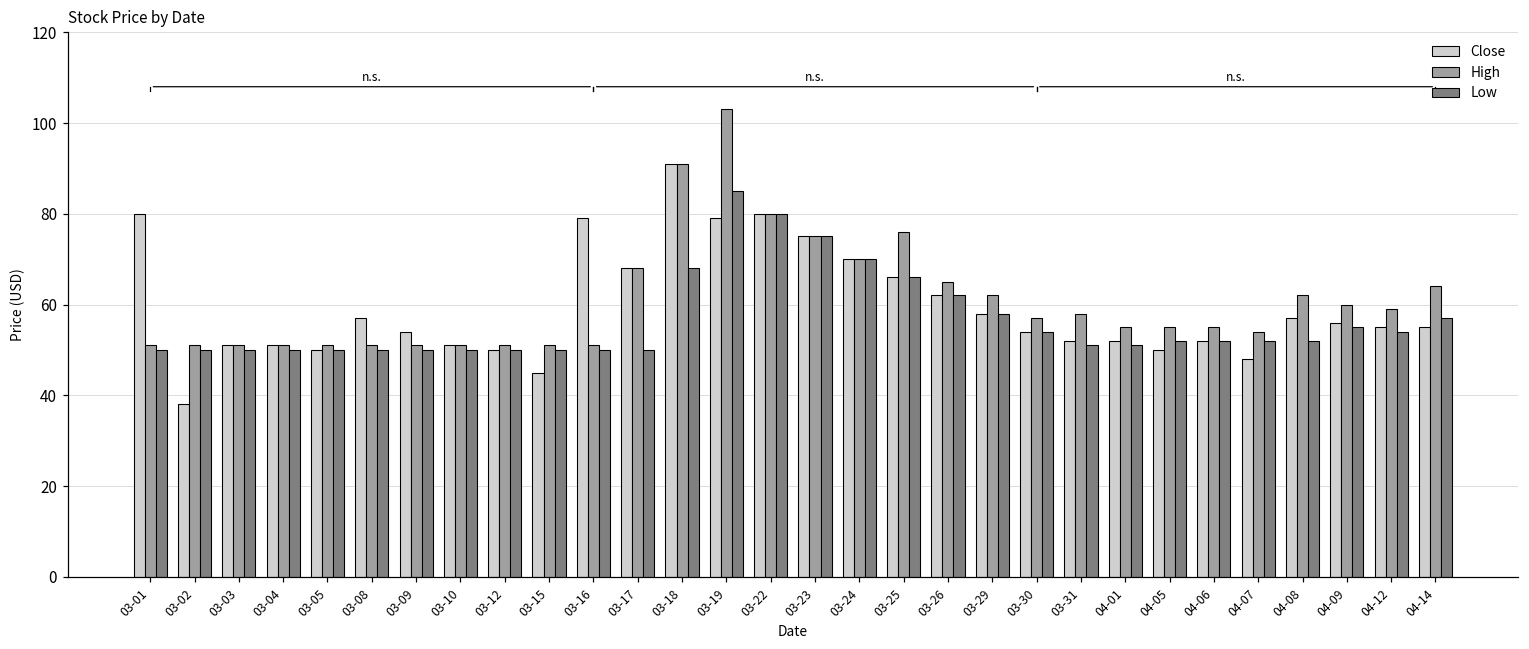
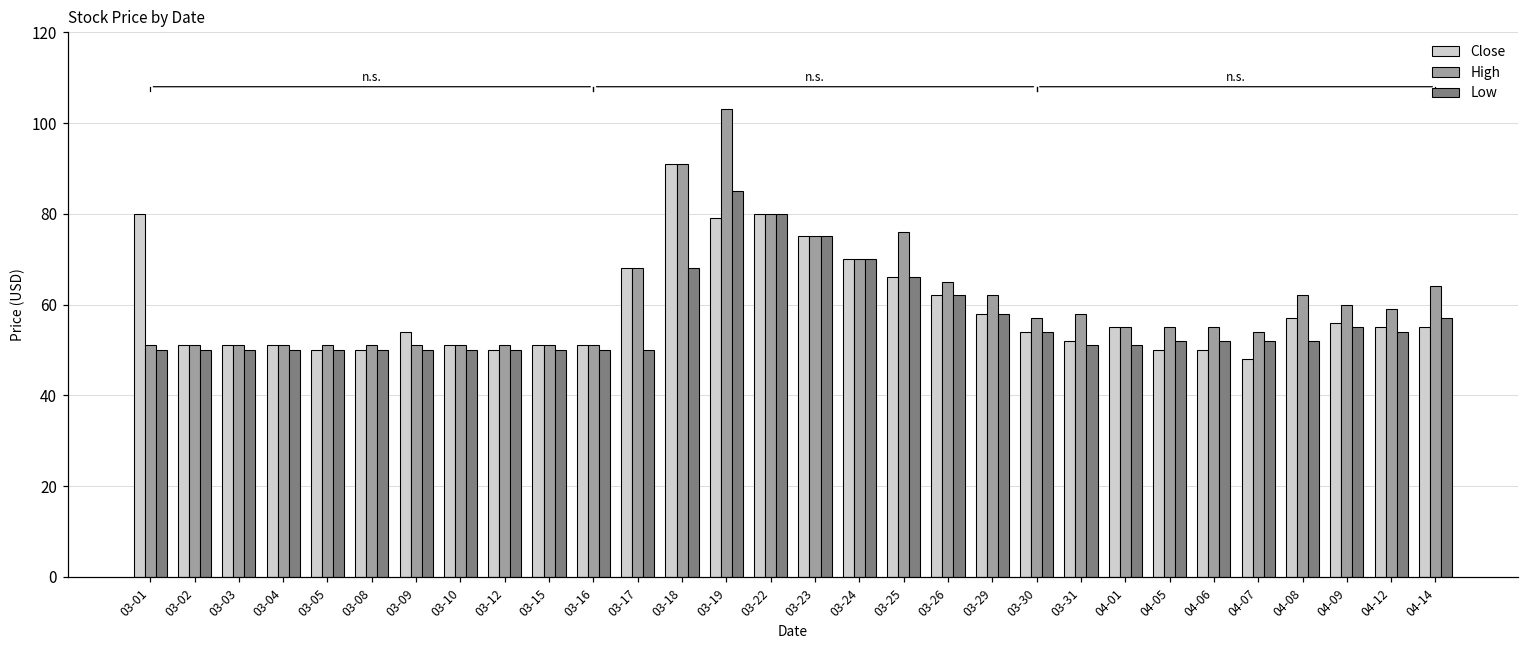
Close, 03-02: 38 -> 51
Close, 03-08: 57 -> 50
Close, 03-15: 45 -> 51
Close, 03-16: 79 -> 51
Close, 04-01: 52 -> 55
Close, 04-06: 52 -> 50
